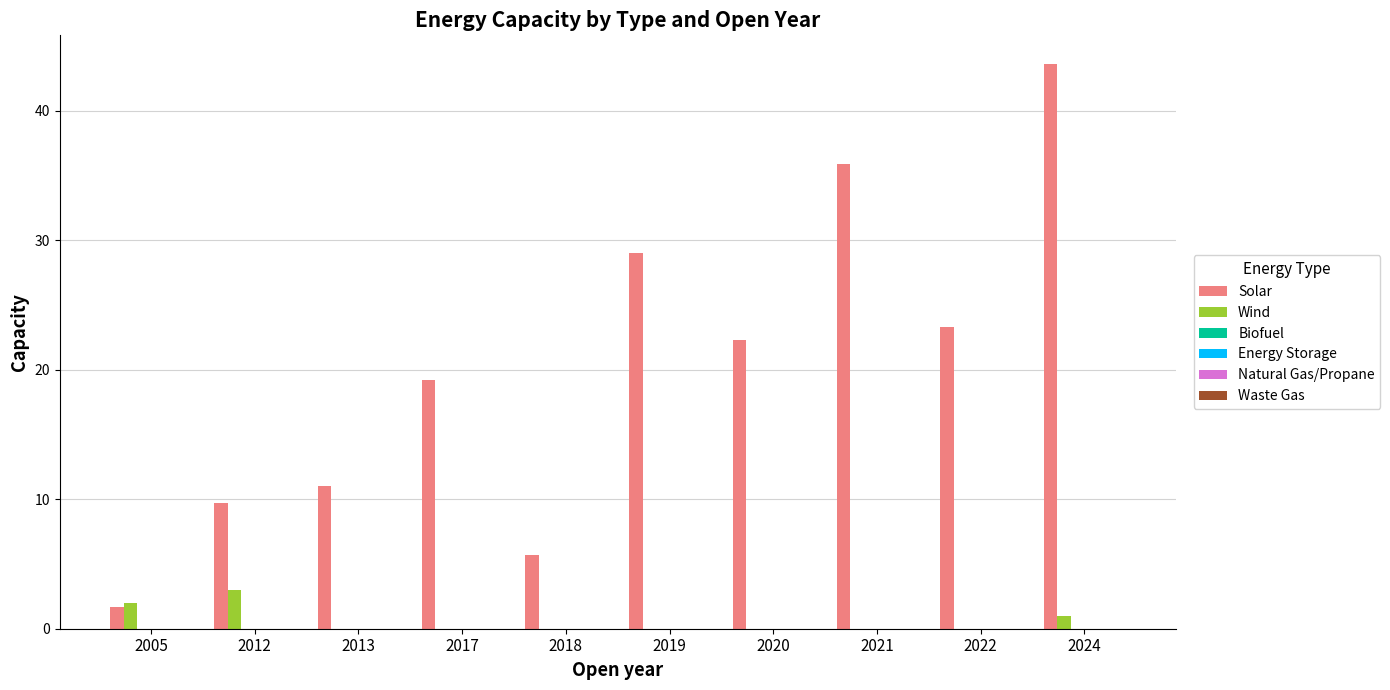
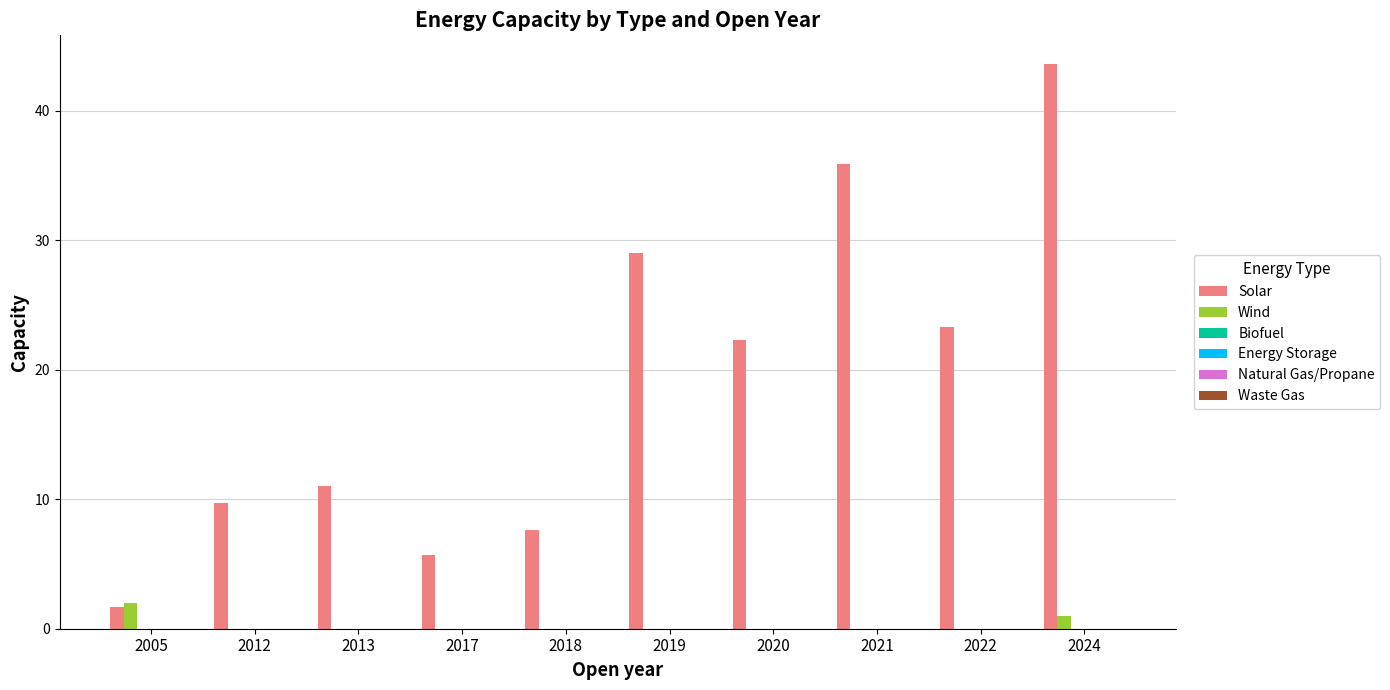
Wind, 2012: 3 -> 0
Solar, 2017: 19.2 -> 5.7
Solar, 2018: 5.7 -> 7.6
